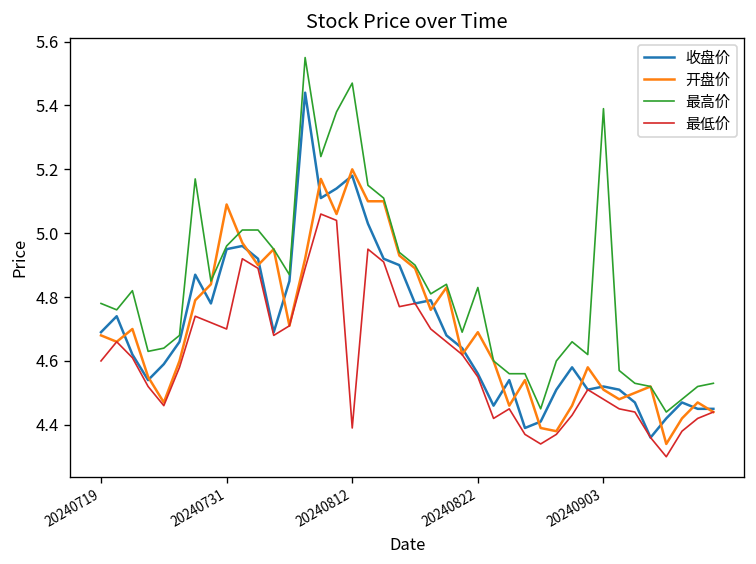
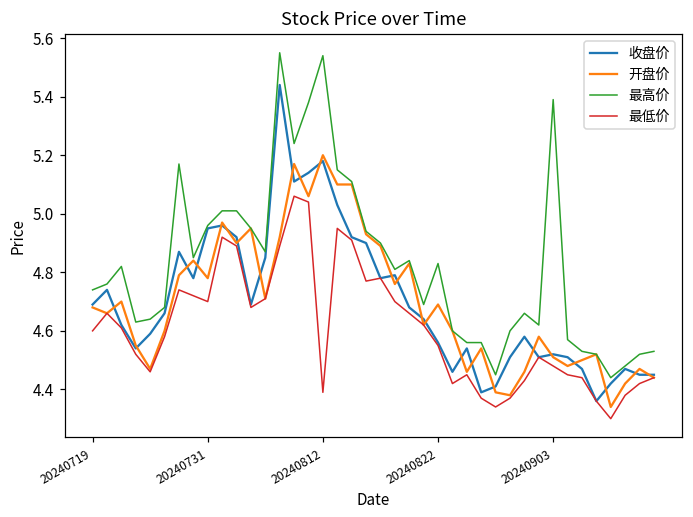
最高价, 20240719: 4.78 -> 4.74
开盘价, 20240731: 5.09 -> 4.78
最高价, 20240812: 5.47 -> 5.54
